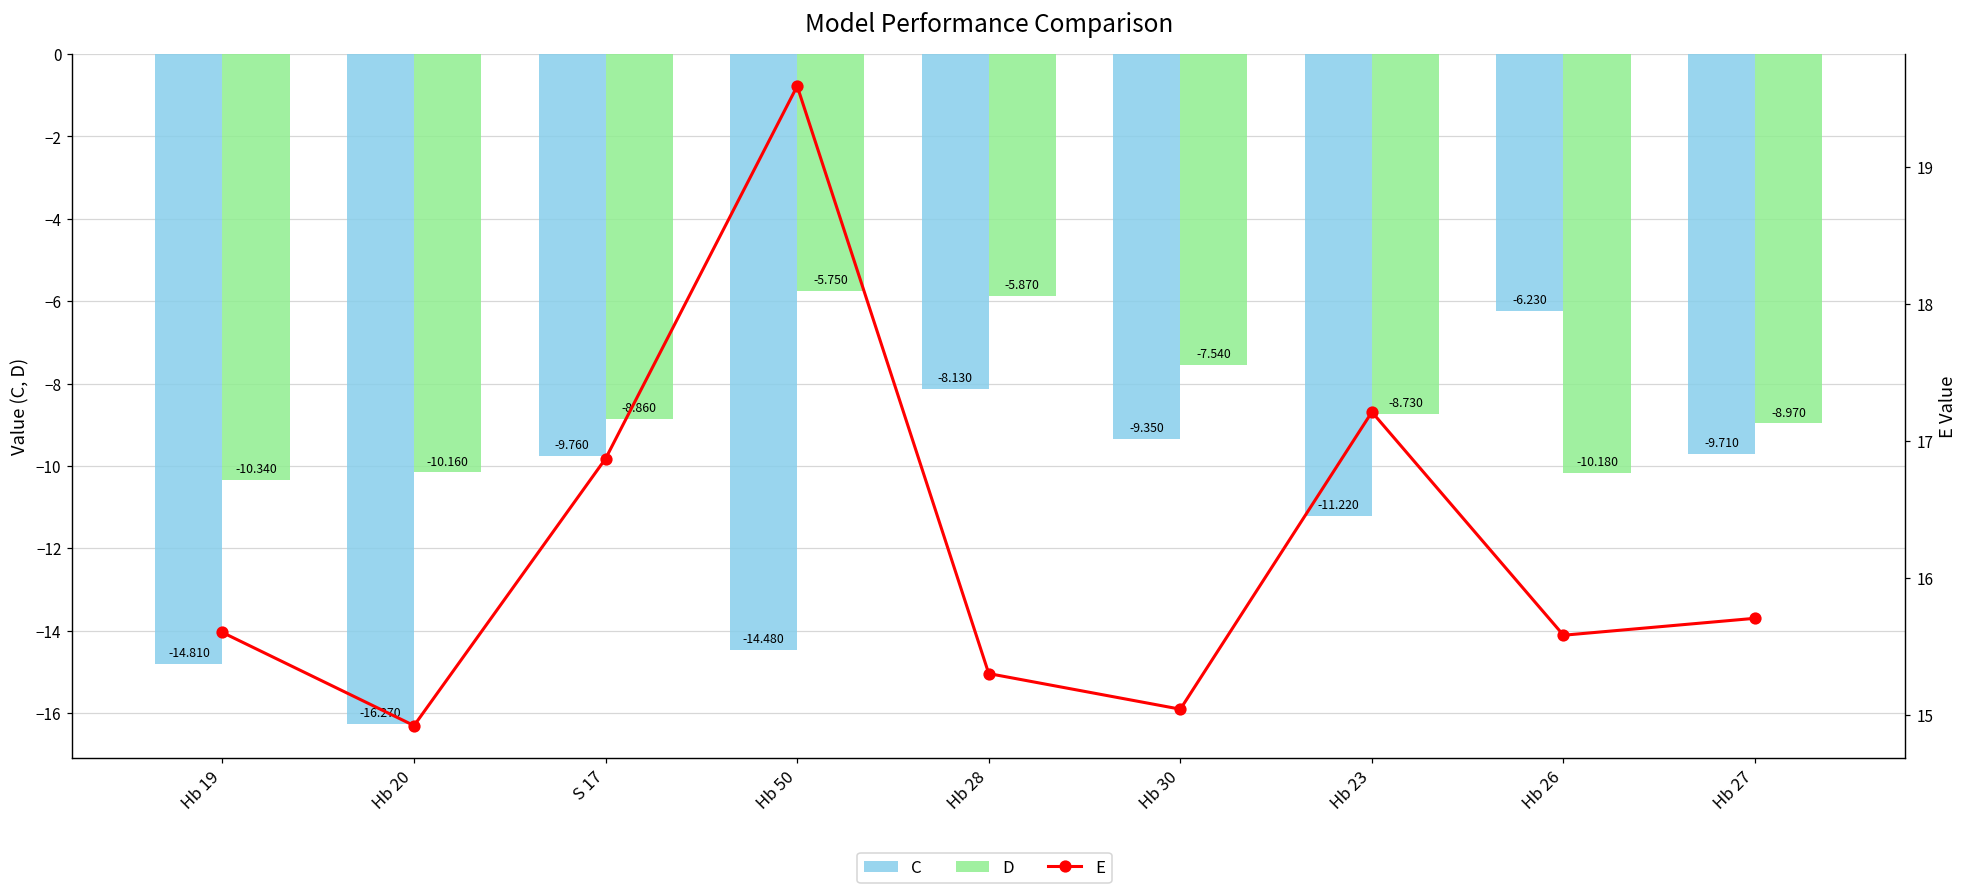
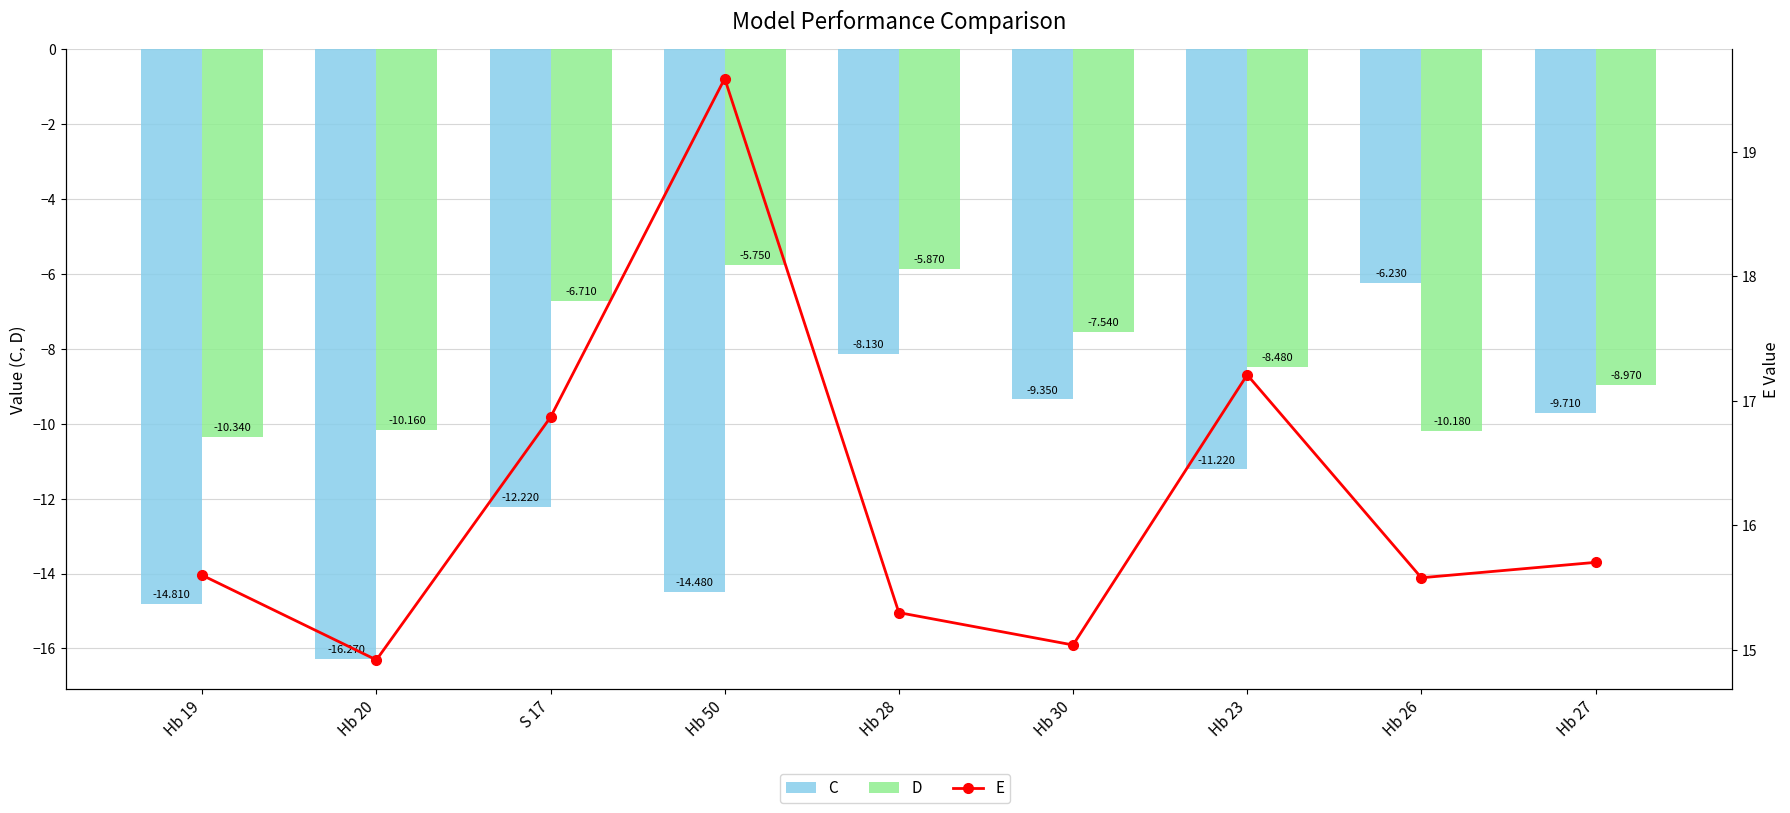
C, S 17: -9.760 -> -12.220
D, S 17: -8.860 -> -6.710
D, Hb 23: -8.730 -> -8.480
